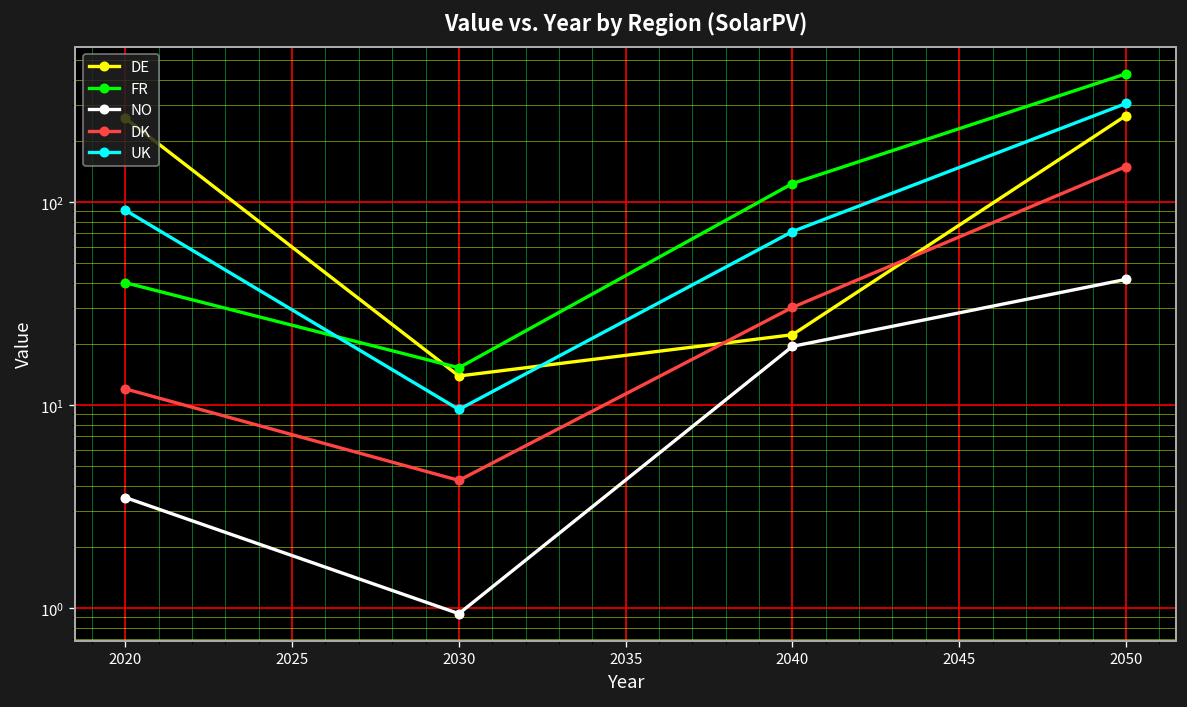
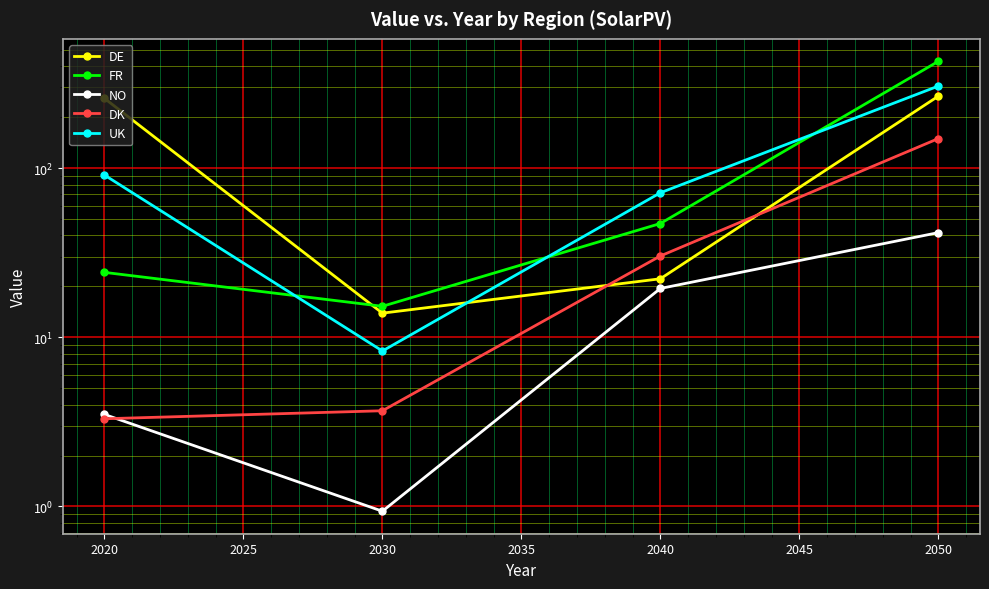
FR, 2020: 40 -> 24
DK, 2020: 12 -> 3.3
DK, 2030: 4.3 -> 3.7
UK, 2030: 10 -> 8
FR, 2040: 120 -> 47
